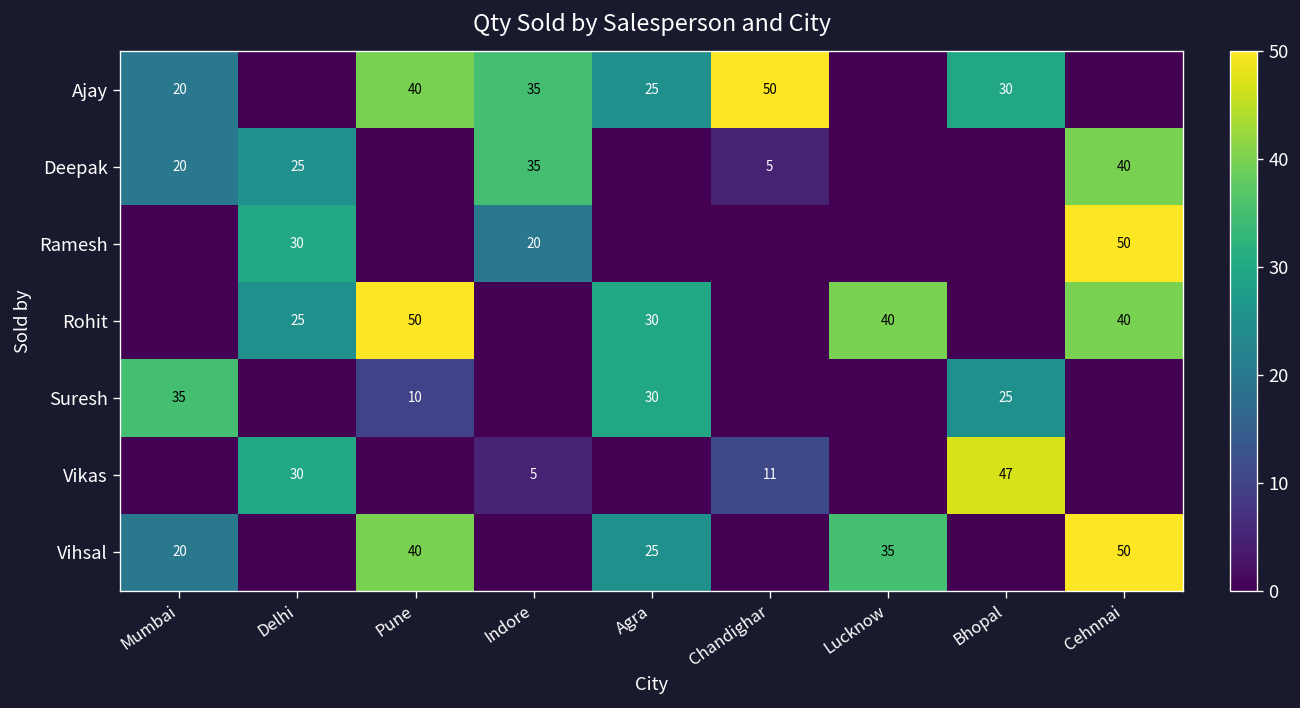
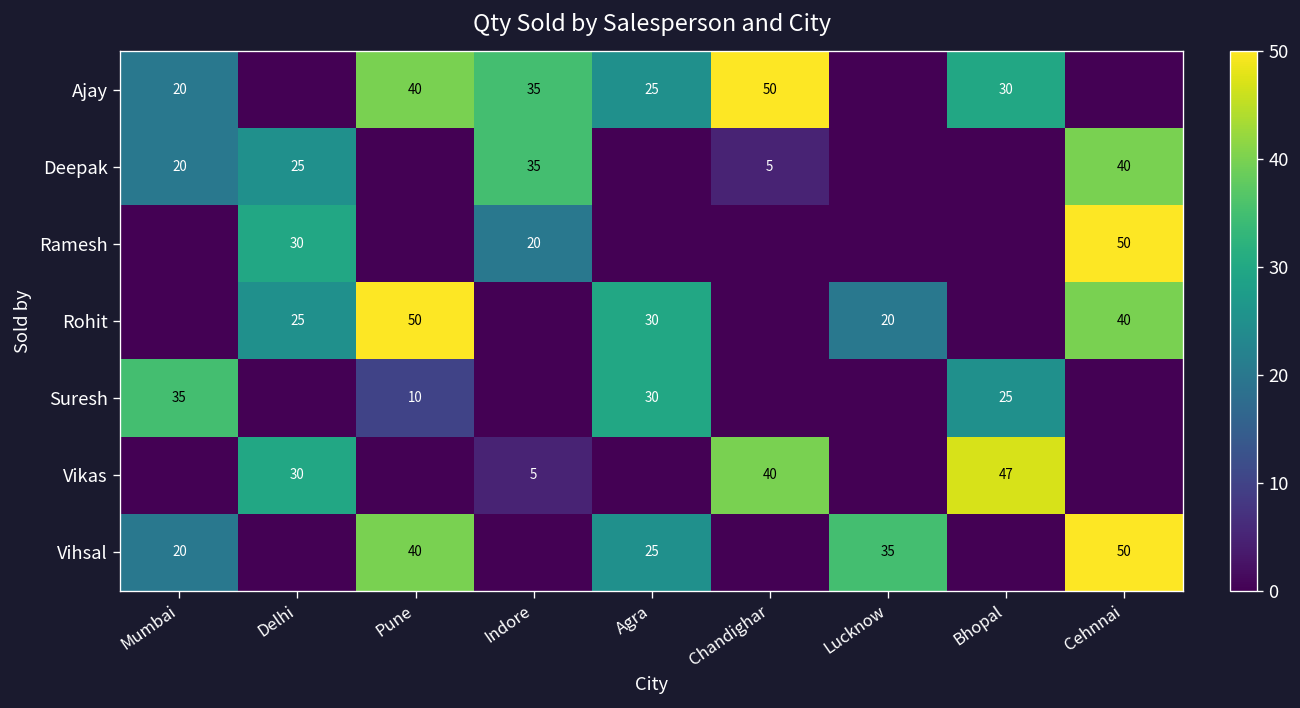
Rohit, Lucknow: 40 -> 20
Vikas, Chandighar: 11 -> 40
